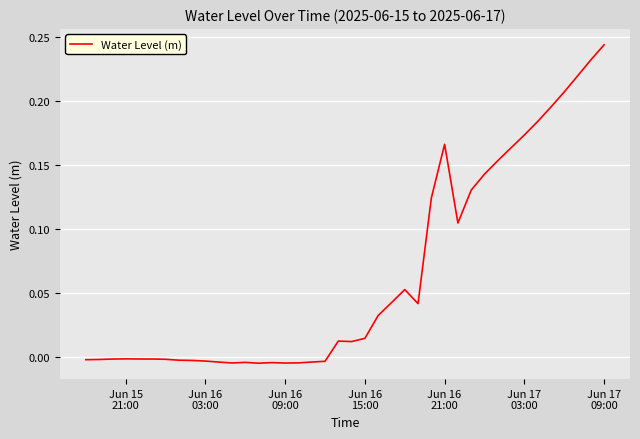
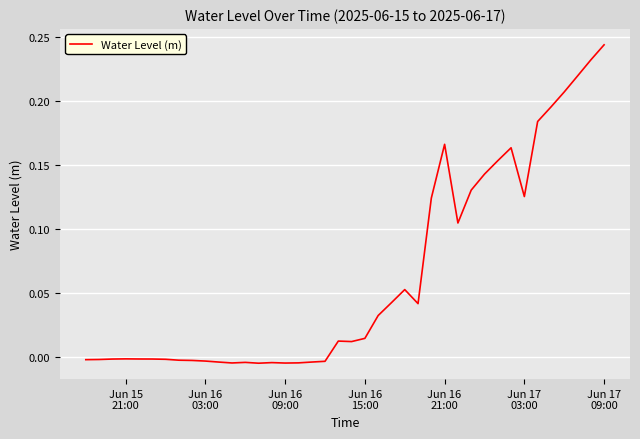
Jun 17 03:00: 0.173 -> 0.125
